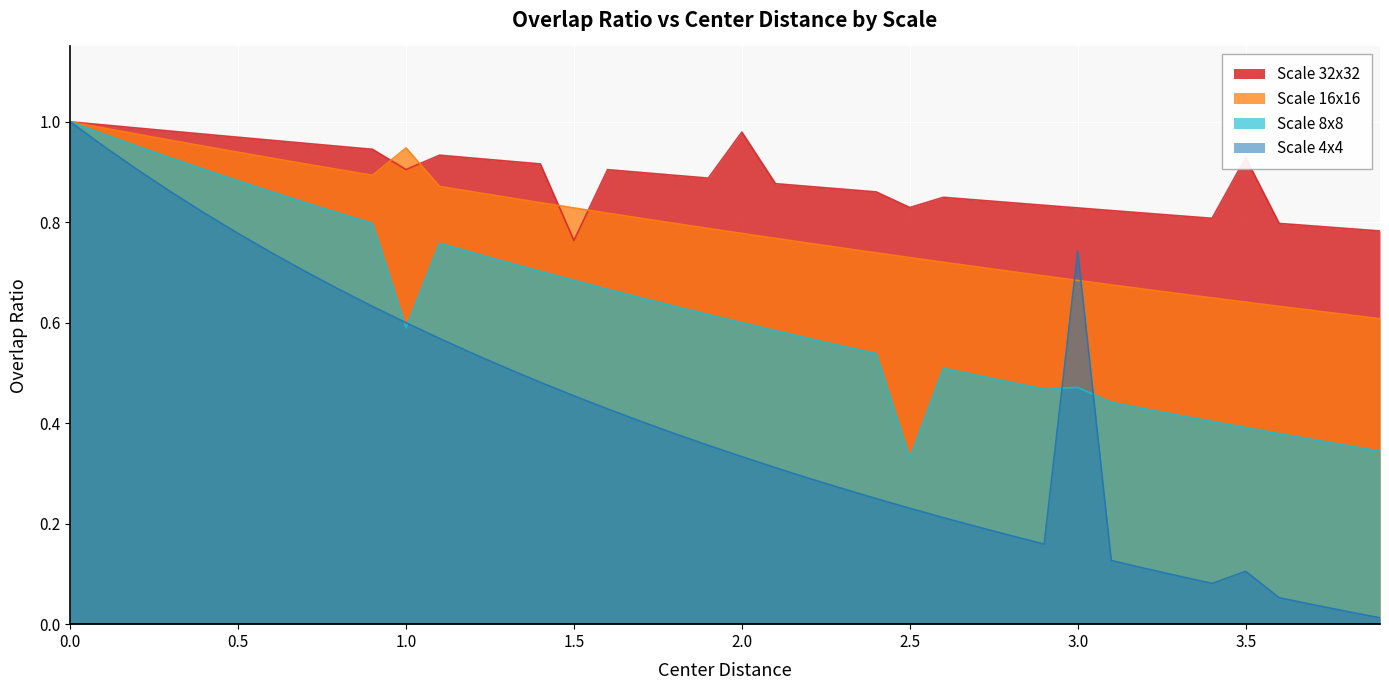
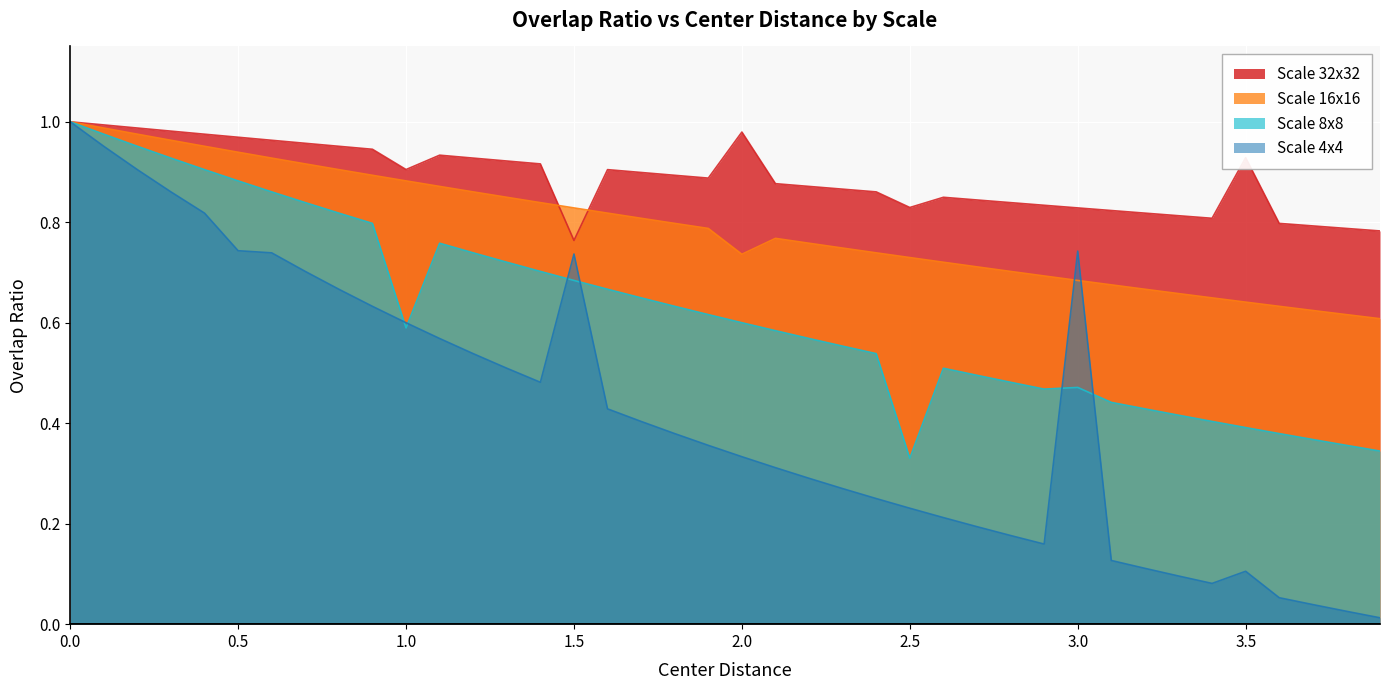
Scale 4x4, 0.5: 0.78 -> 0.74
Scale 16x16, 1.0: 0.95 -> 0.88
Scale 4x4, 1.5: 0.45 -> 0.74
Scale 16x16, 2.0: 0.78 -> 0.74
